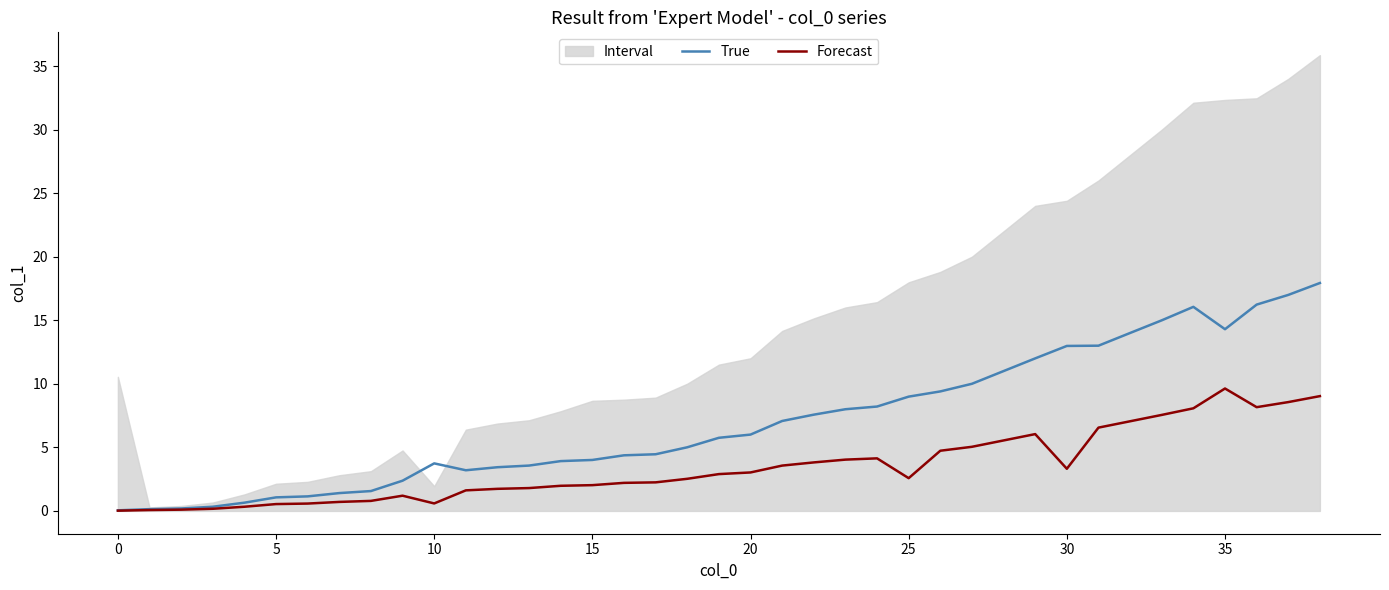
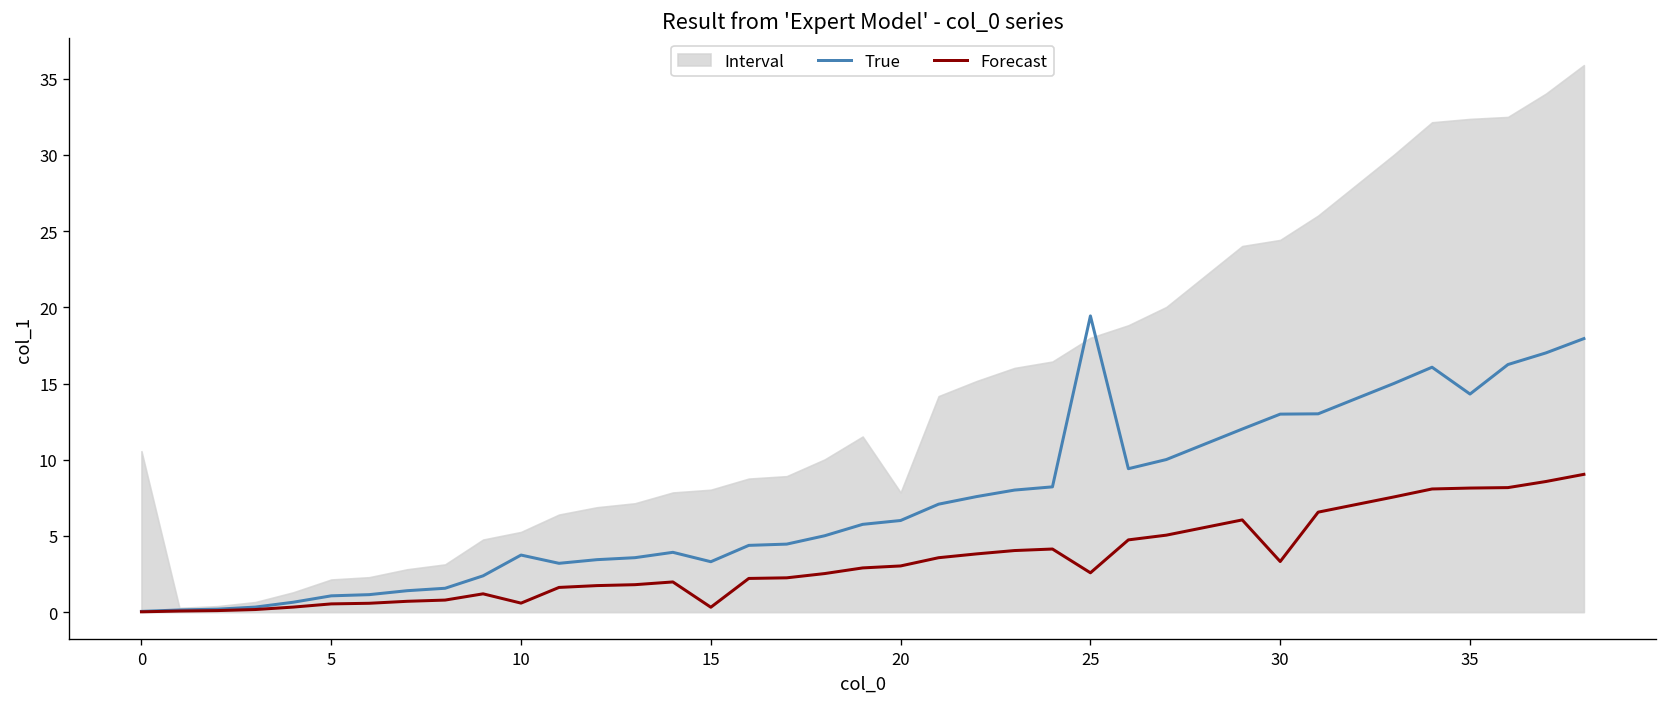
Interval, 10: 2.0 -> 5.3
True, 15: 4.0 -> 3.3
Interval, 15: 8.7 -> 8.0
Forecast, 15: 2.0 -> 0.3
Interval, 20: 12.0 -> 7.9
True, 25: 9.0 -> 19.4
Forecast, 35: 9.6 -> 8.1
